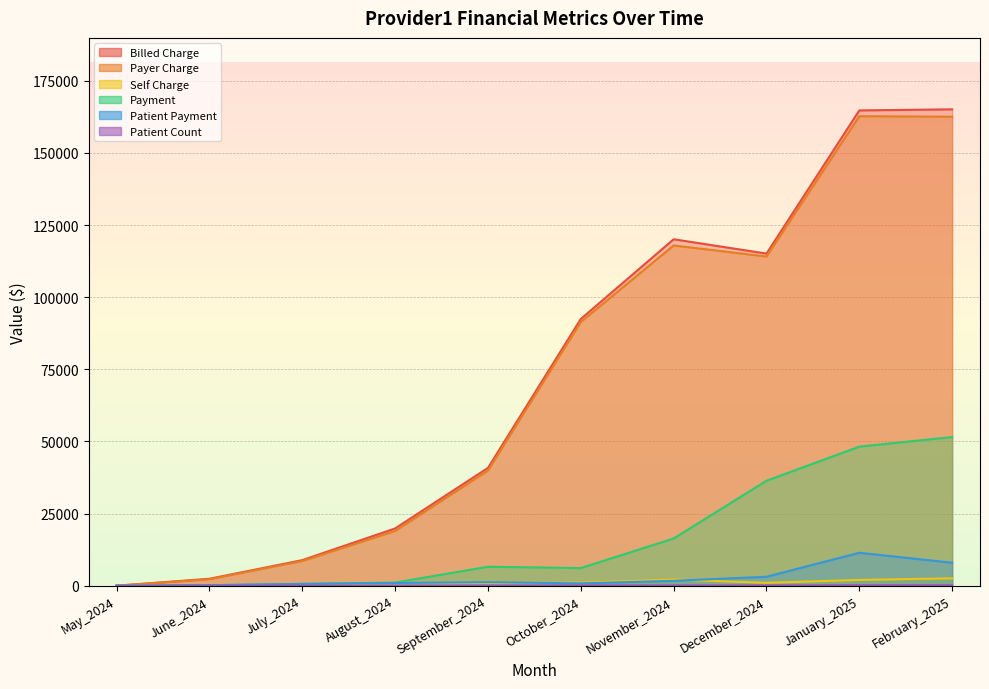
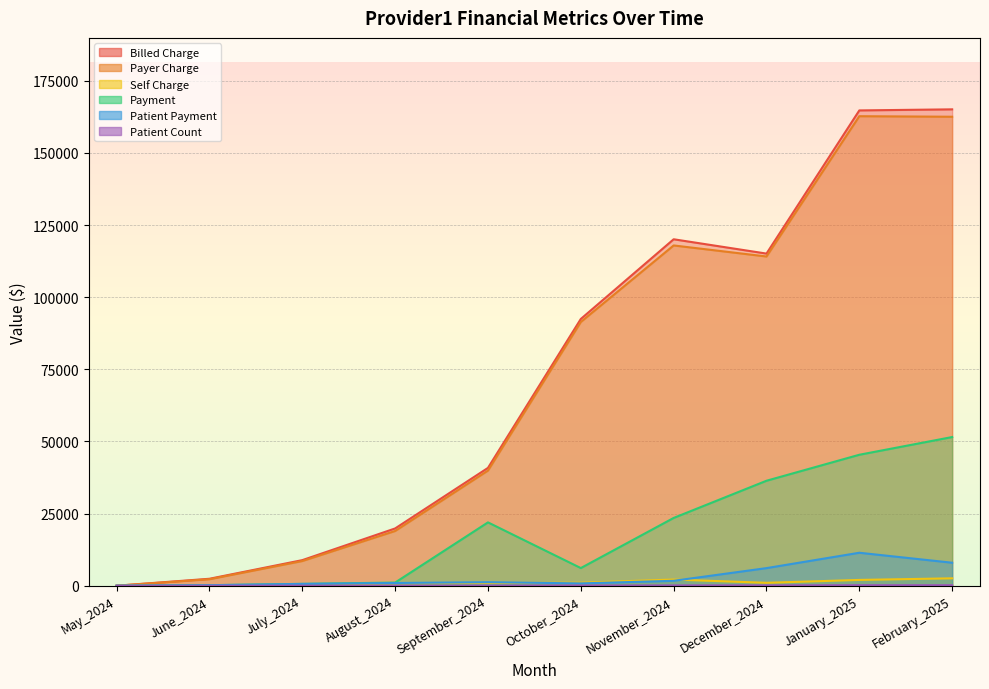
Payment, September_2024: 7000 -> 22000
Payment, November_2024: 16000 -> 23000
Patient Payment, December_2024: 3000 -> 6000
Payment, January_2025: 48000 -> 45000
